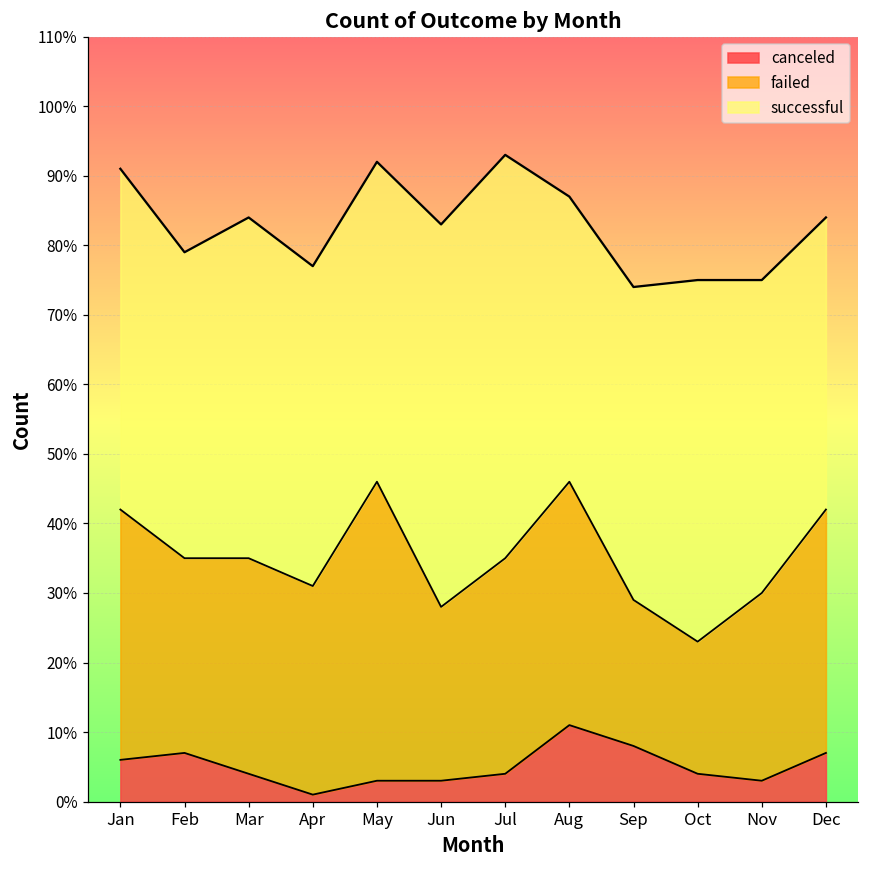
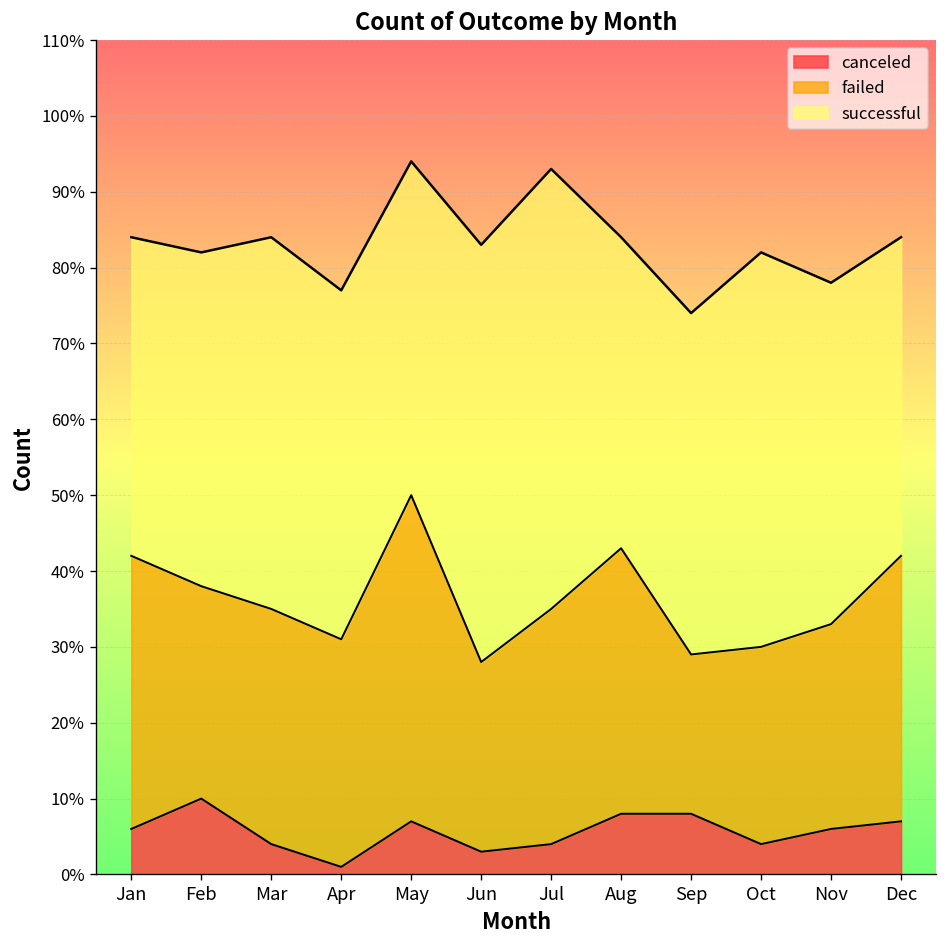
successful, Jan: 49% -> 42%
canceled, Feb: 7% -> 10%
canceled, May: 3% -> 7%
successful, May: 46% -> 44%
canceled, Aug: 11% -> 8%
failed, Oct: 19% -> 26%
canceled, Nov: 3% -> 6%
